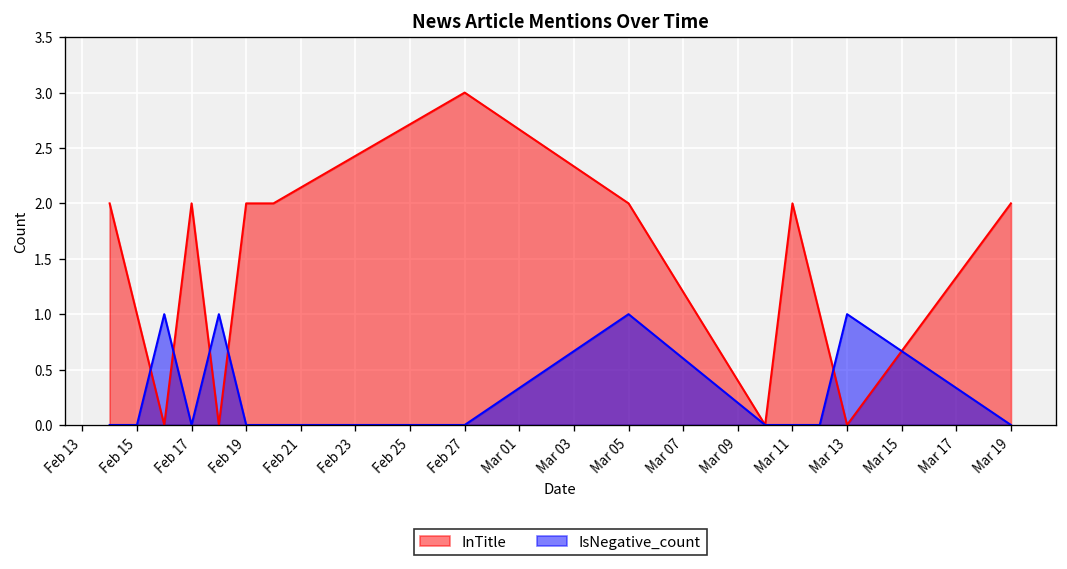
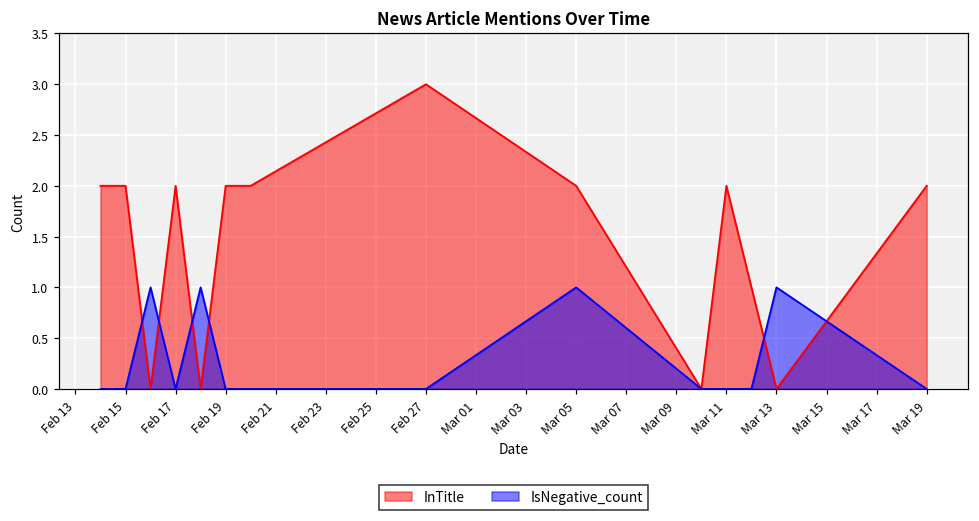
InTitle, Feb 15: 1 -> 2
